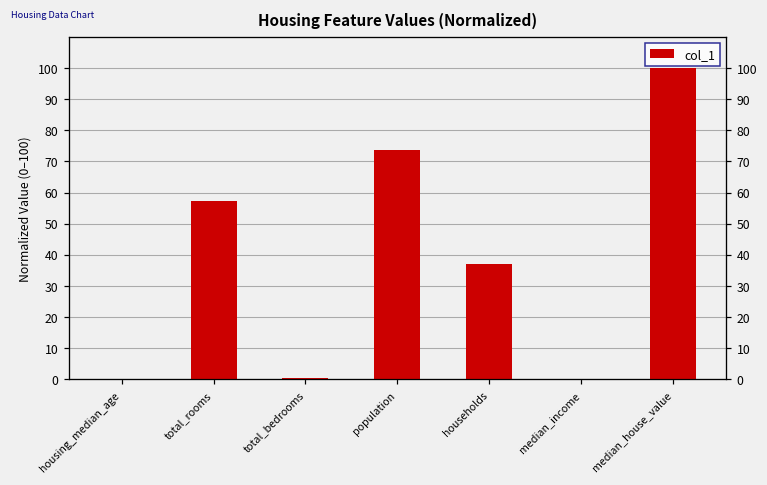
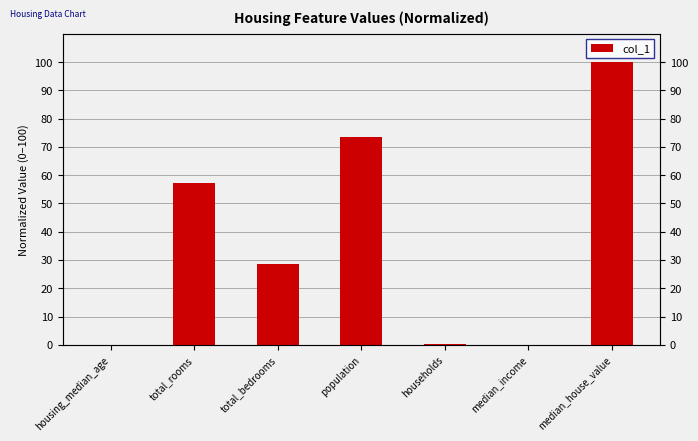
total_bedrooms: 0 -> 29
households: 37 -> 0
